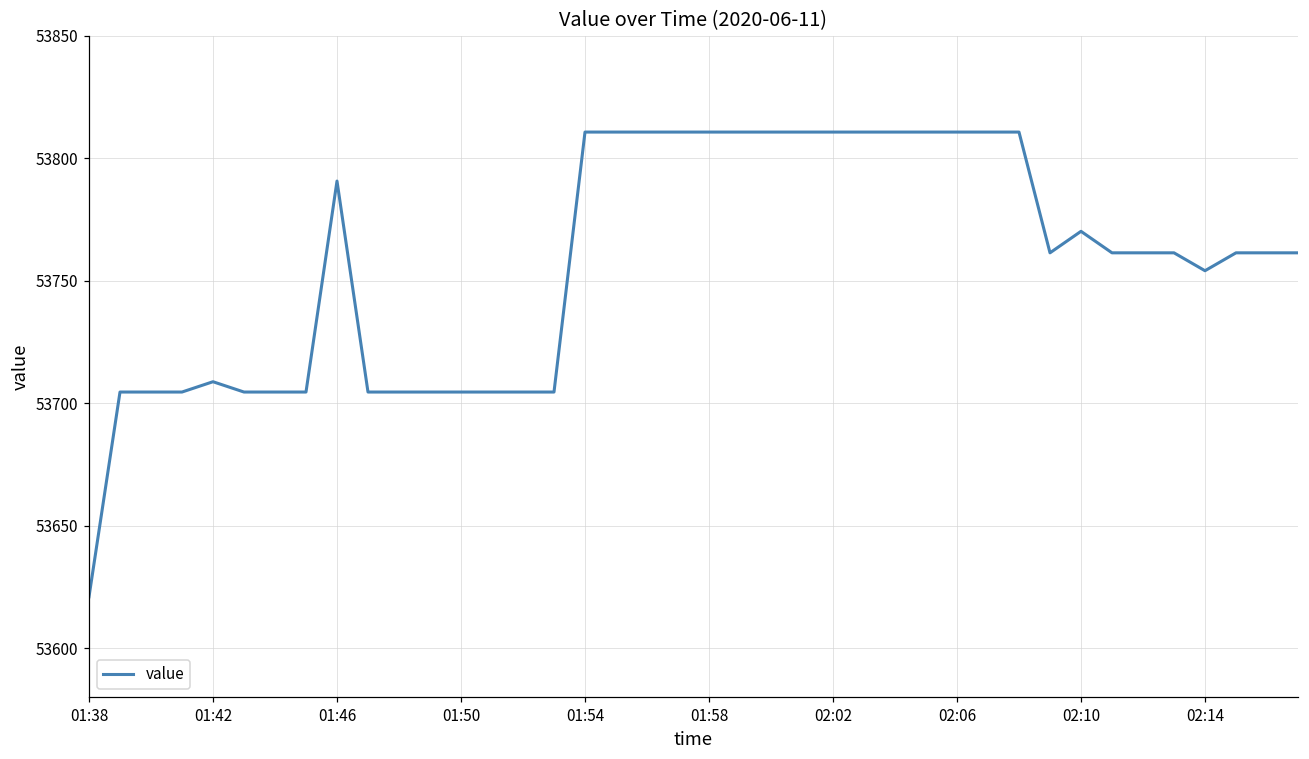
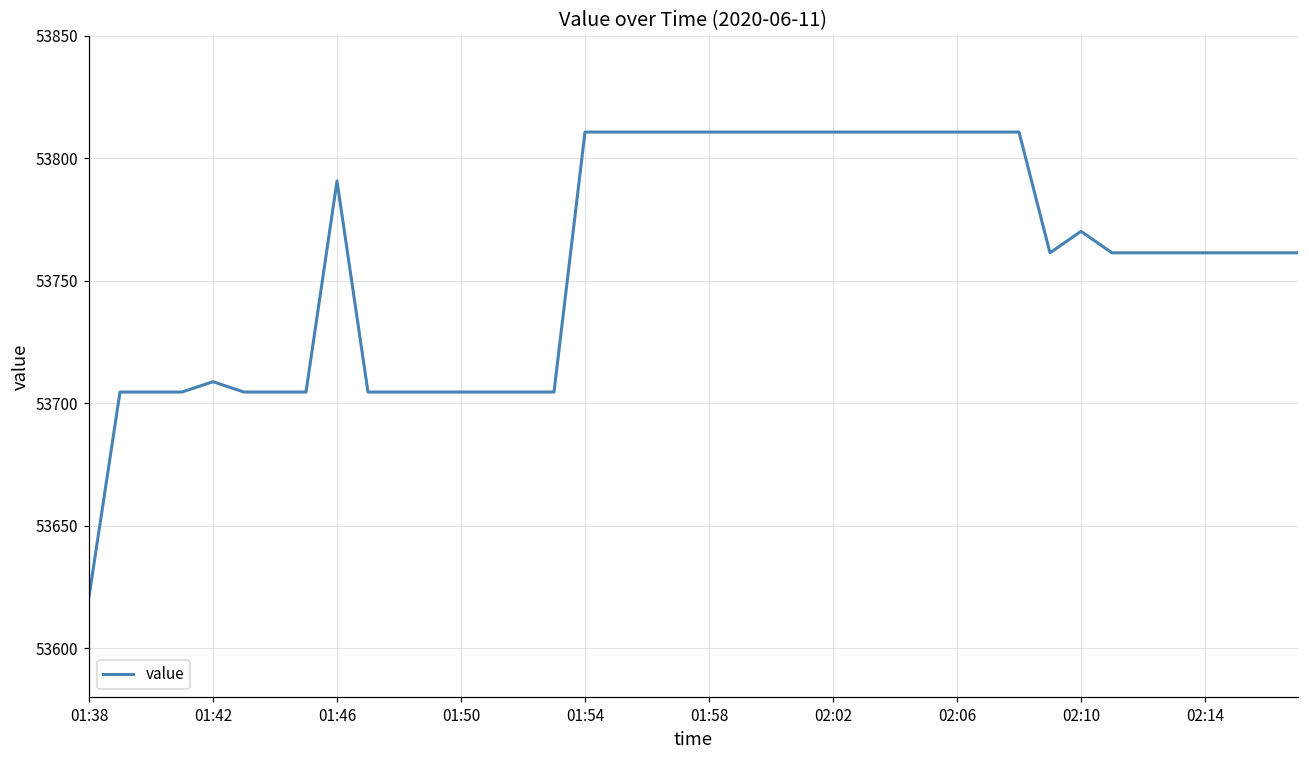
02:14: 53754 -> 53761
